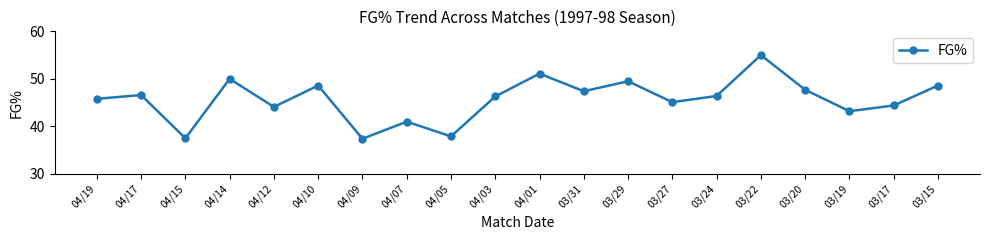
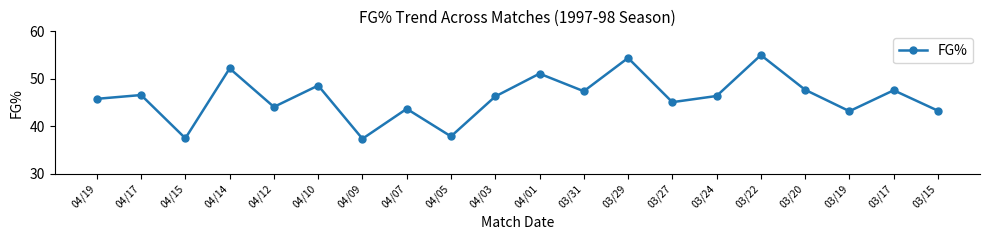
04/14: 50 -> 52
04/07: 41 -> 44
03/29: 50 -> 54
03/17: 44 -> 48
03/15: 49 -> 43
